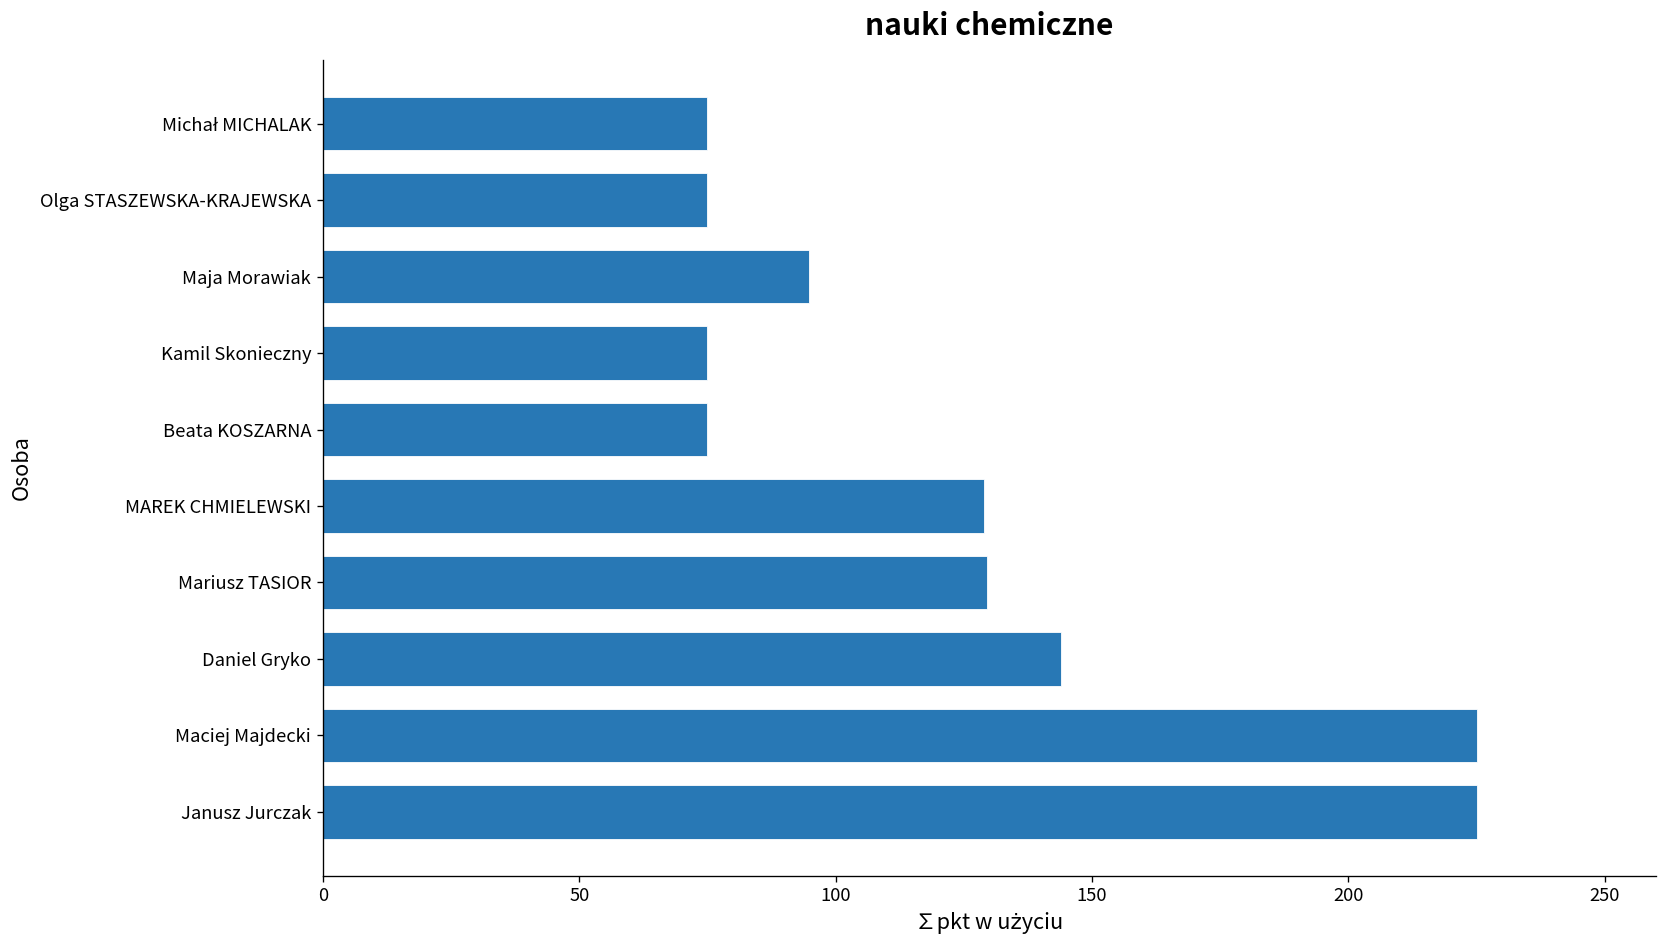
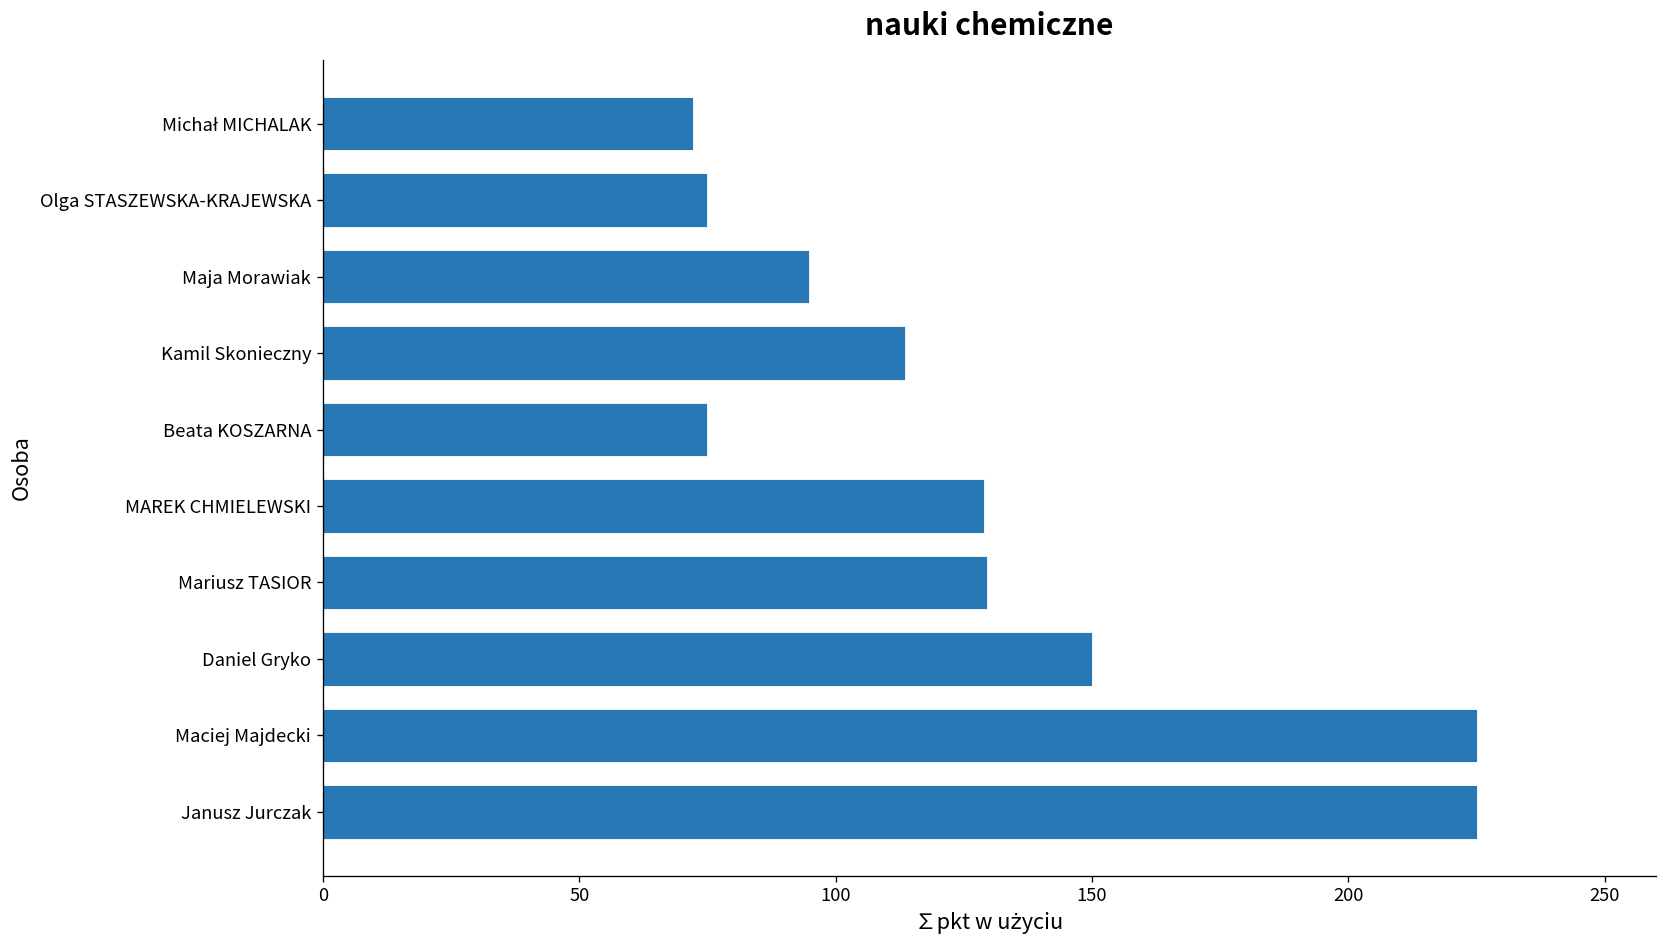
Michał MICHALAK: 75 -> 72
Kamil Skonieczny: 75 -> 114
Daniel Gryko: 144 -> 150
